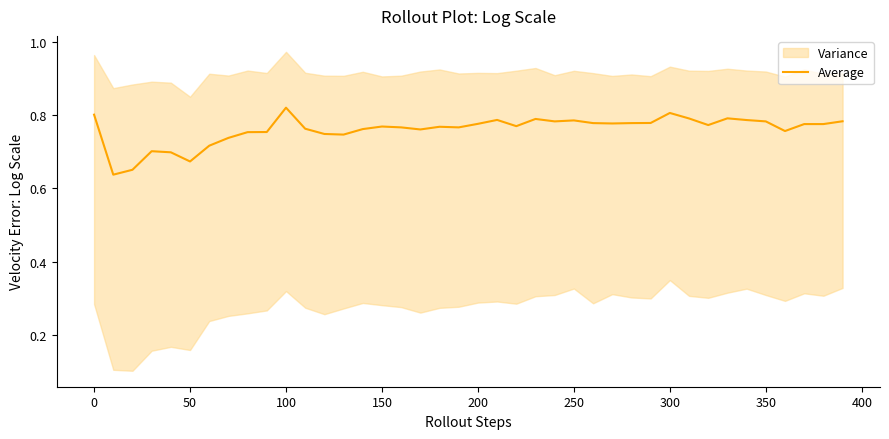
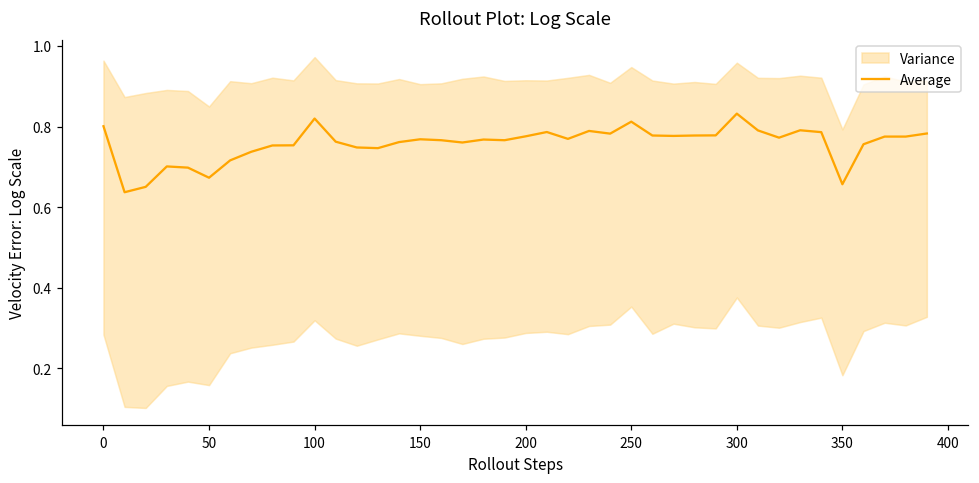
Average, 250: 0.79 -> 0.81
Average, 300: 0.81 -> 0.83
Average, 350: 0.78 -> 0.66
